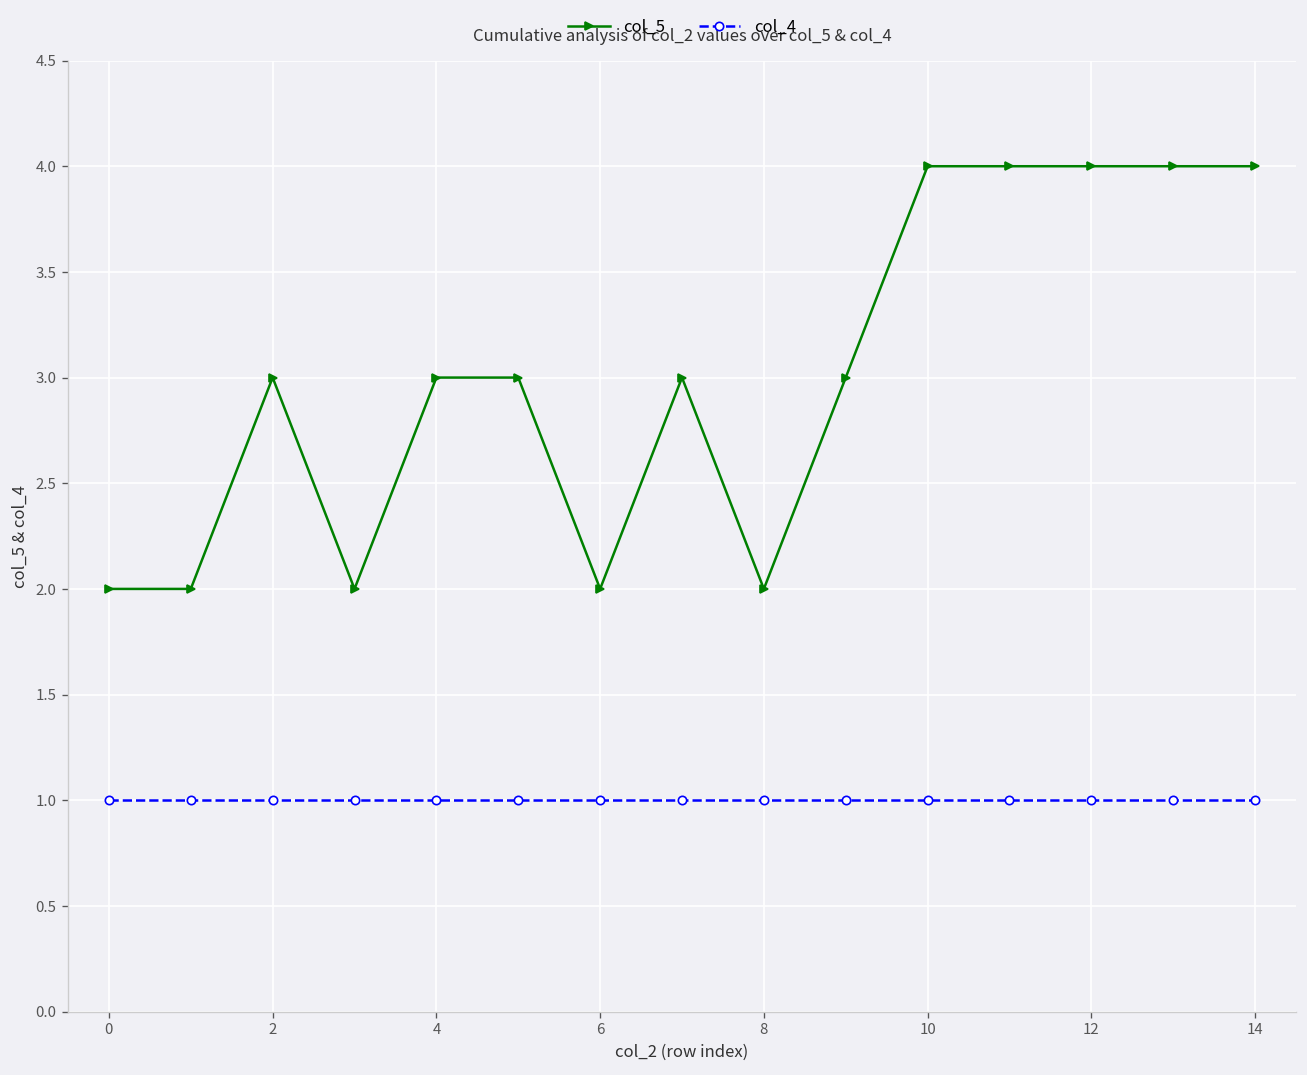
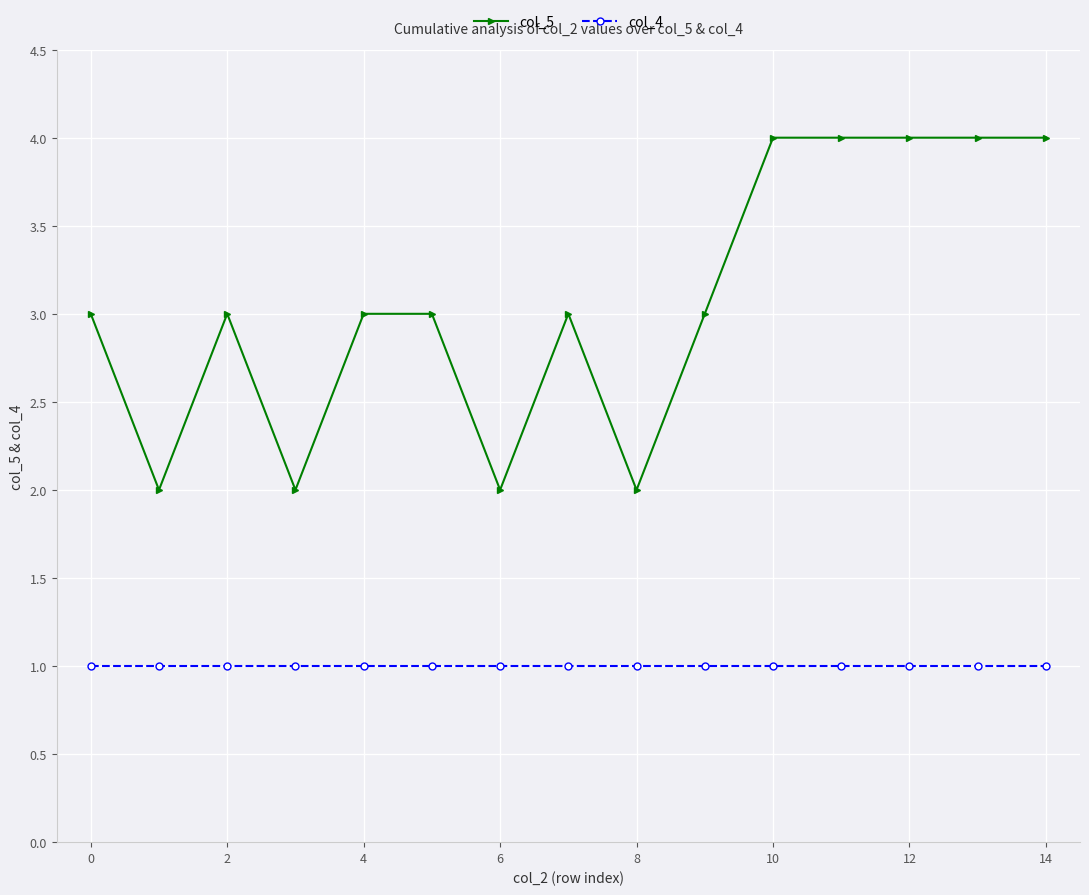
col_5, 0: 2 -> 3
